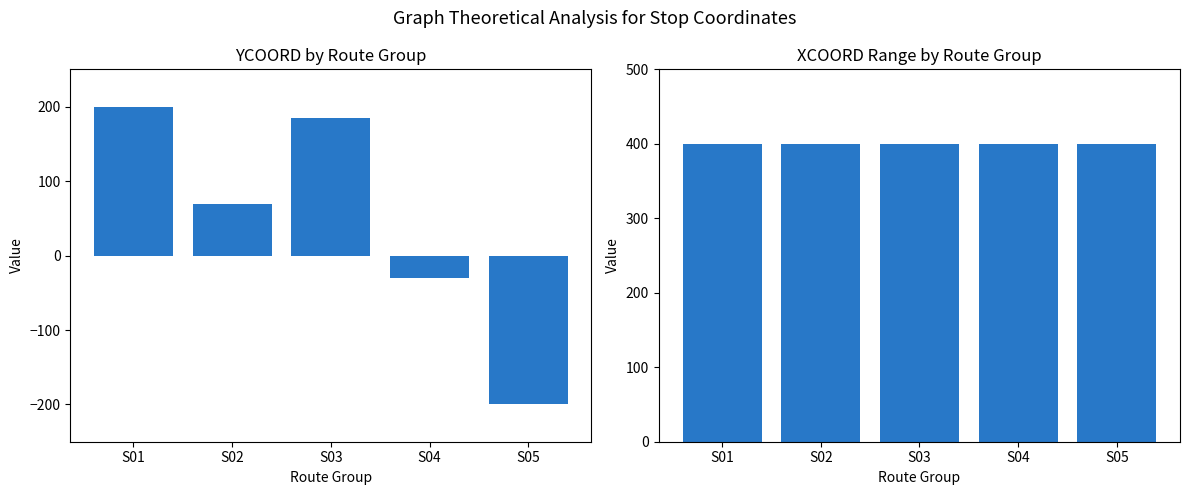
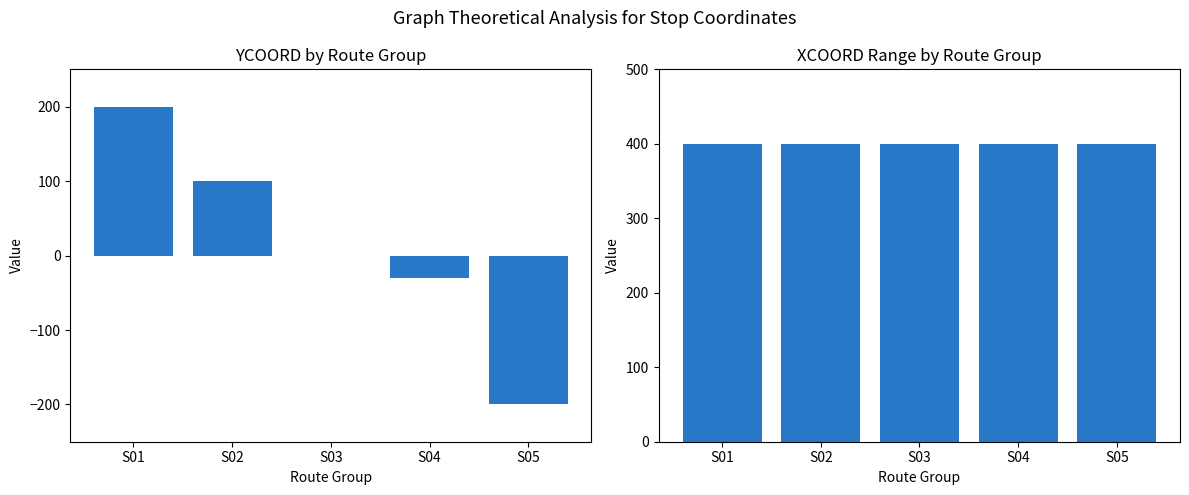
YCOORD by Route Group, S02: 70 -> 100
YCOORD by Route Group, S03: 180 -> 0
